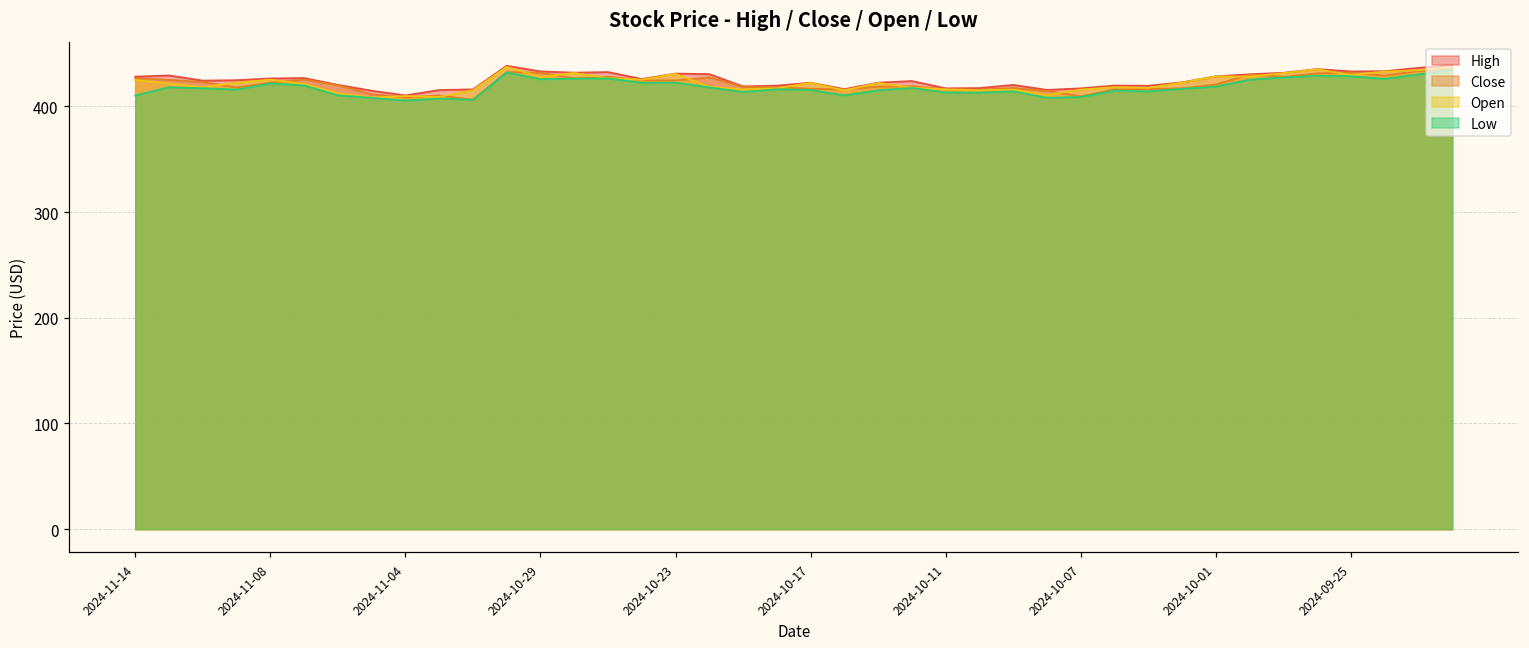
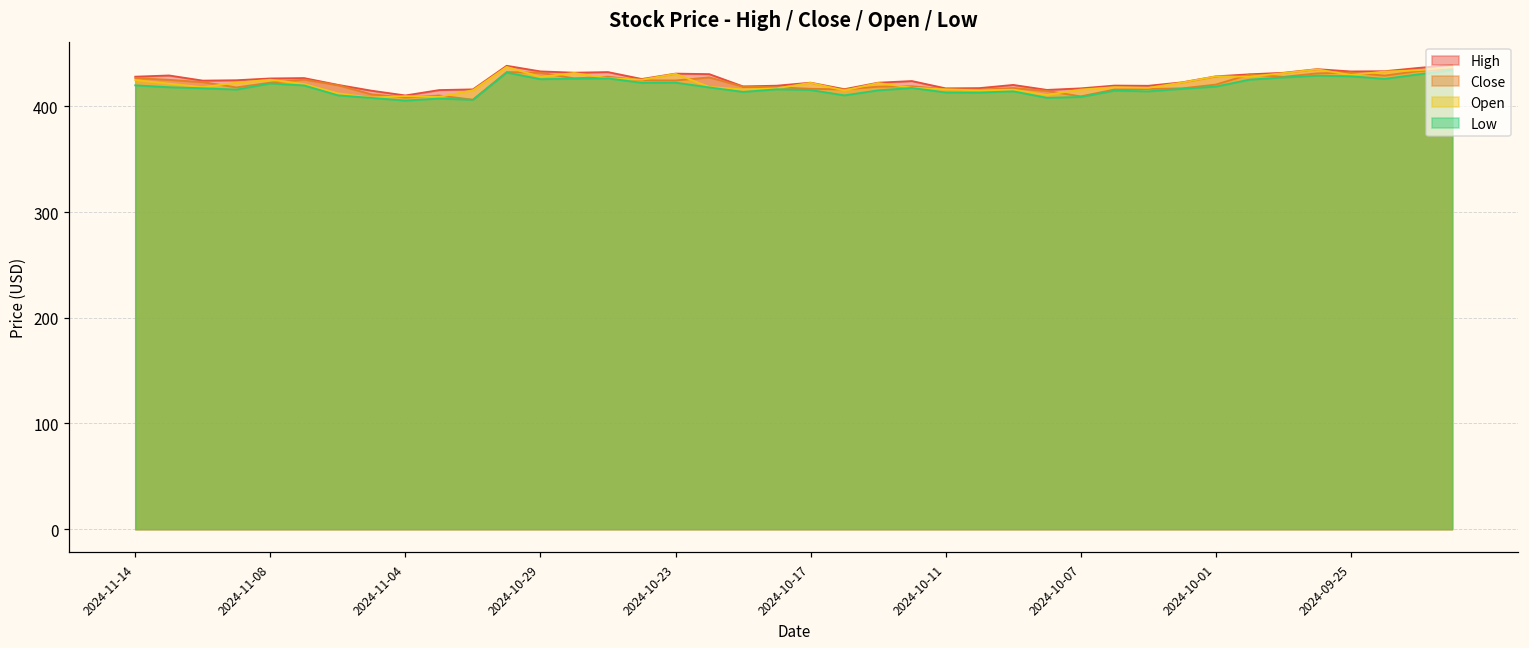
Low, 2024-11-14: 410 -> 420
